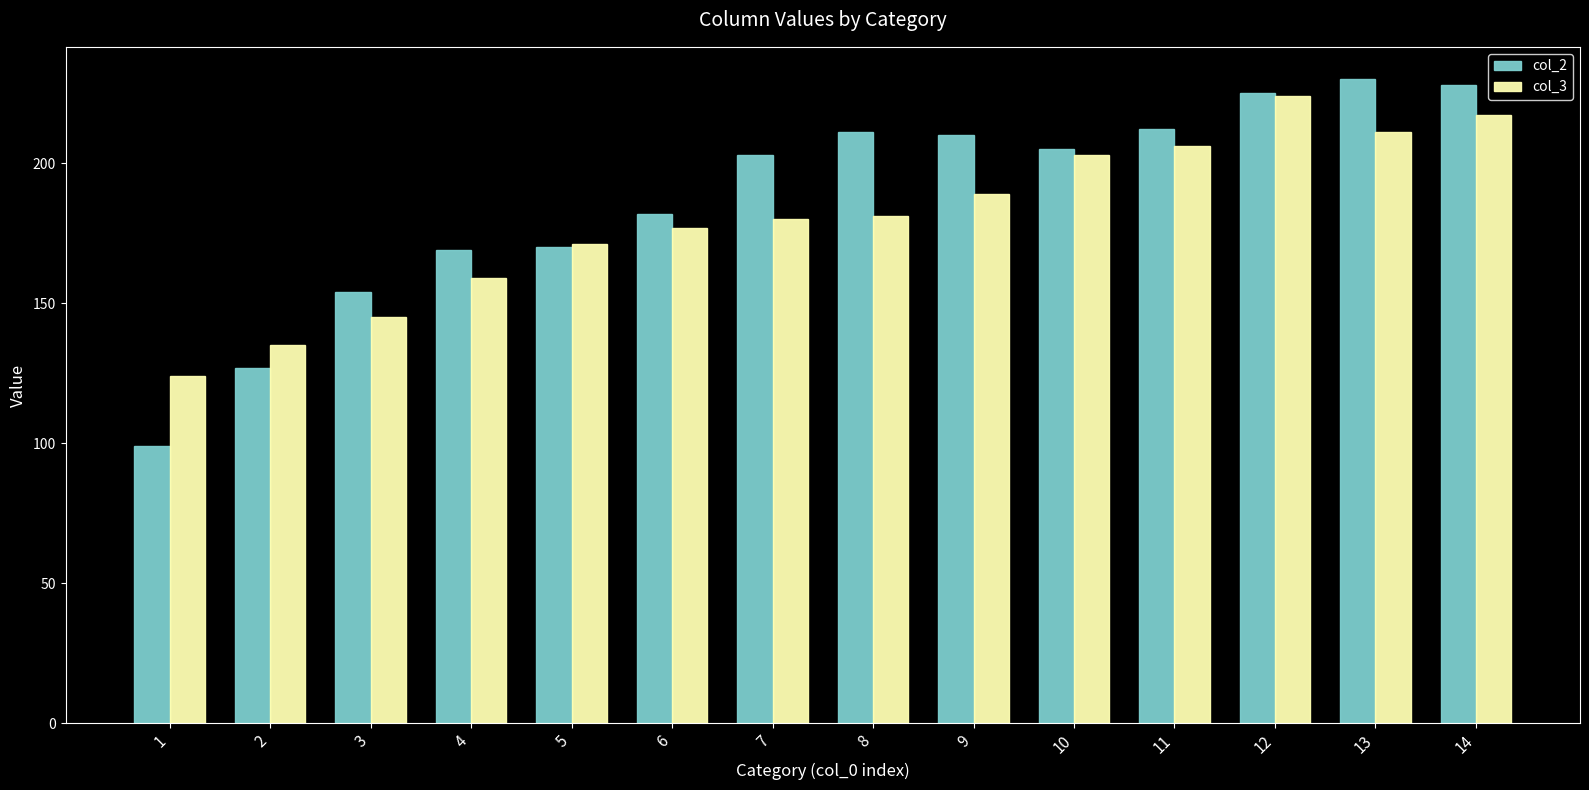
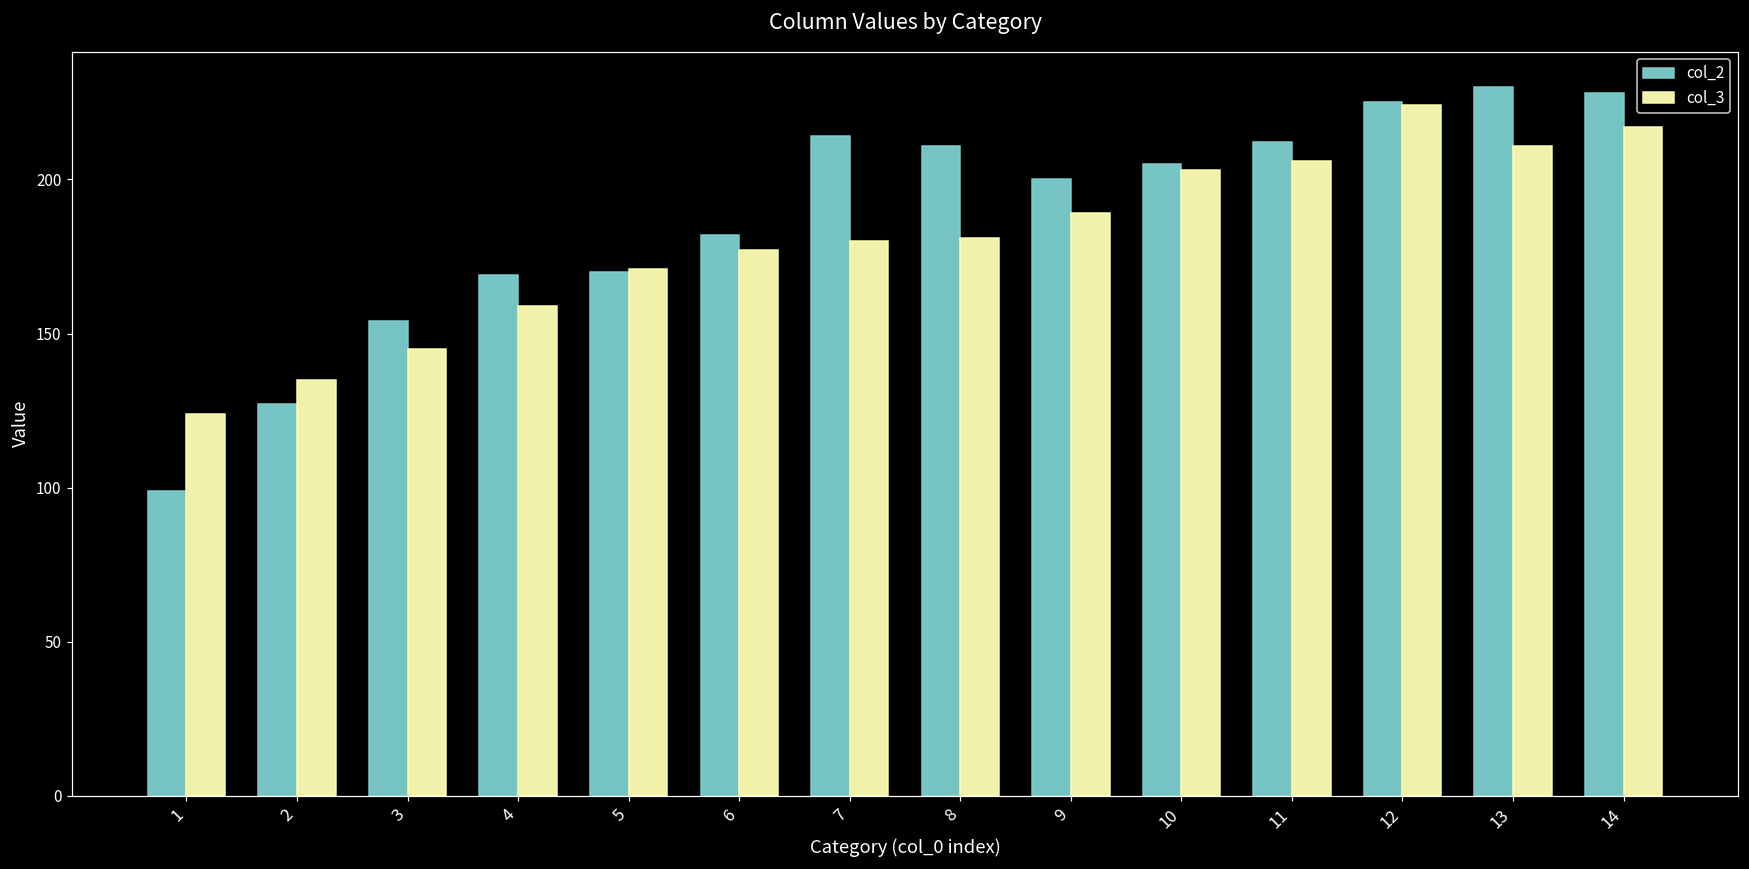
col_2, 7: 203 -> 214
col_2, 9: 210 -> 200
